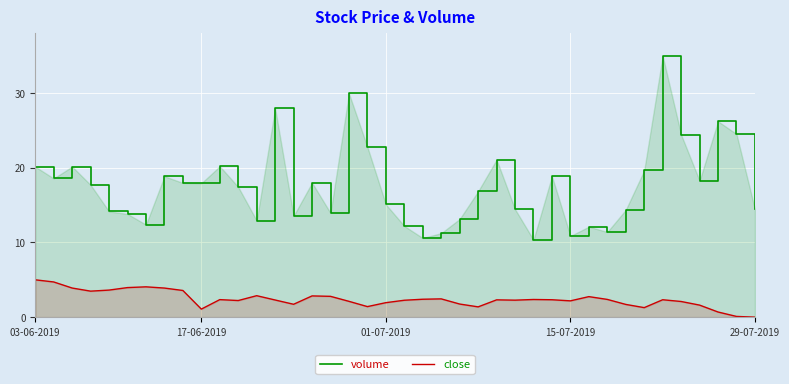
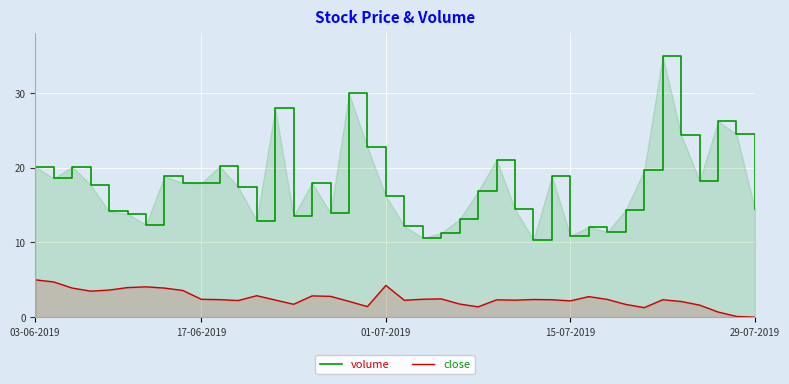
close, 17-06-2019: 1 -> 2
volume, 01-07-2019: 15 -> 16
close, 01-07-2019: 2 -> 4
